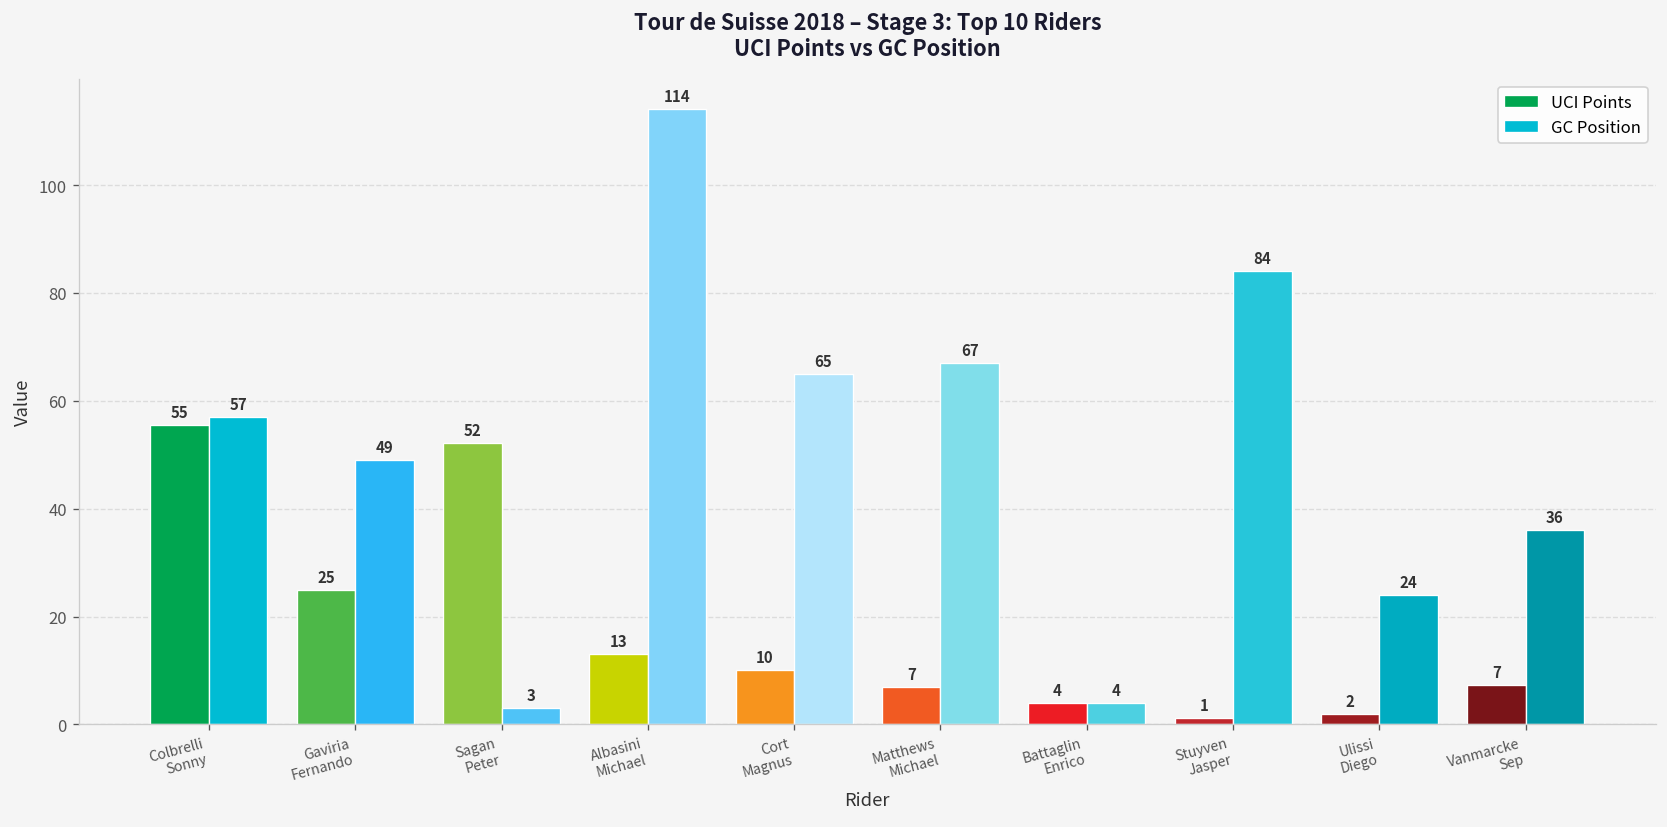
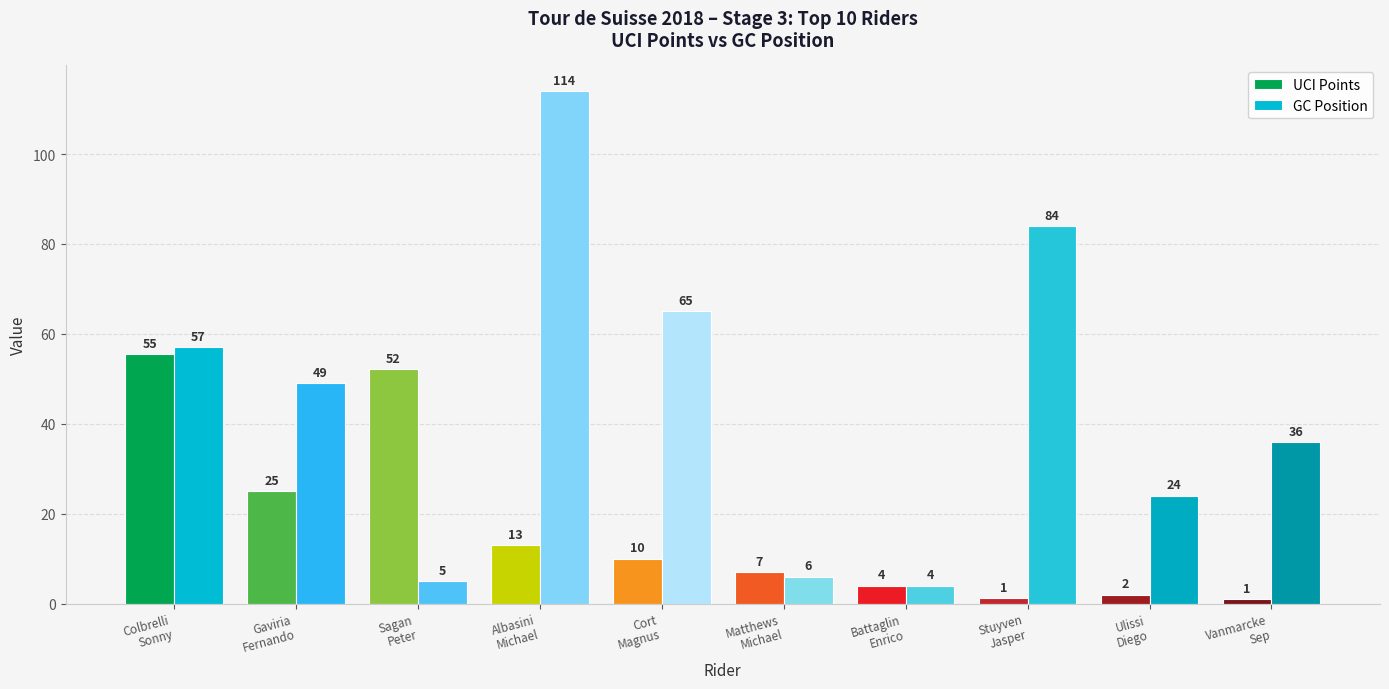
GC Position, Sagan Peter: 3 -> 5
GC Position, Matthews Michael: 67 -> 6
UCI Points, Vanmarcke Sep: 7 -> 1
